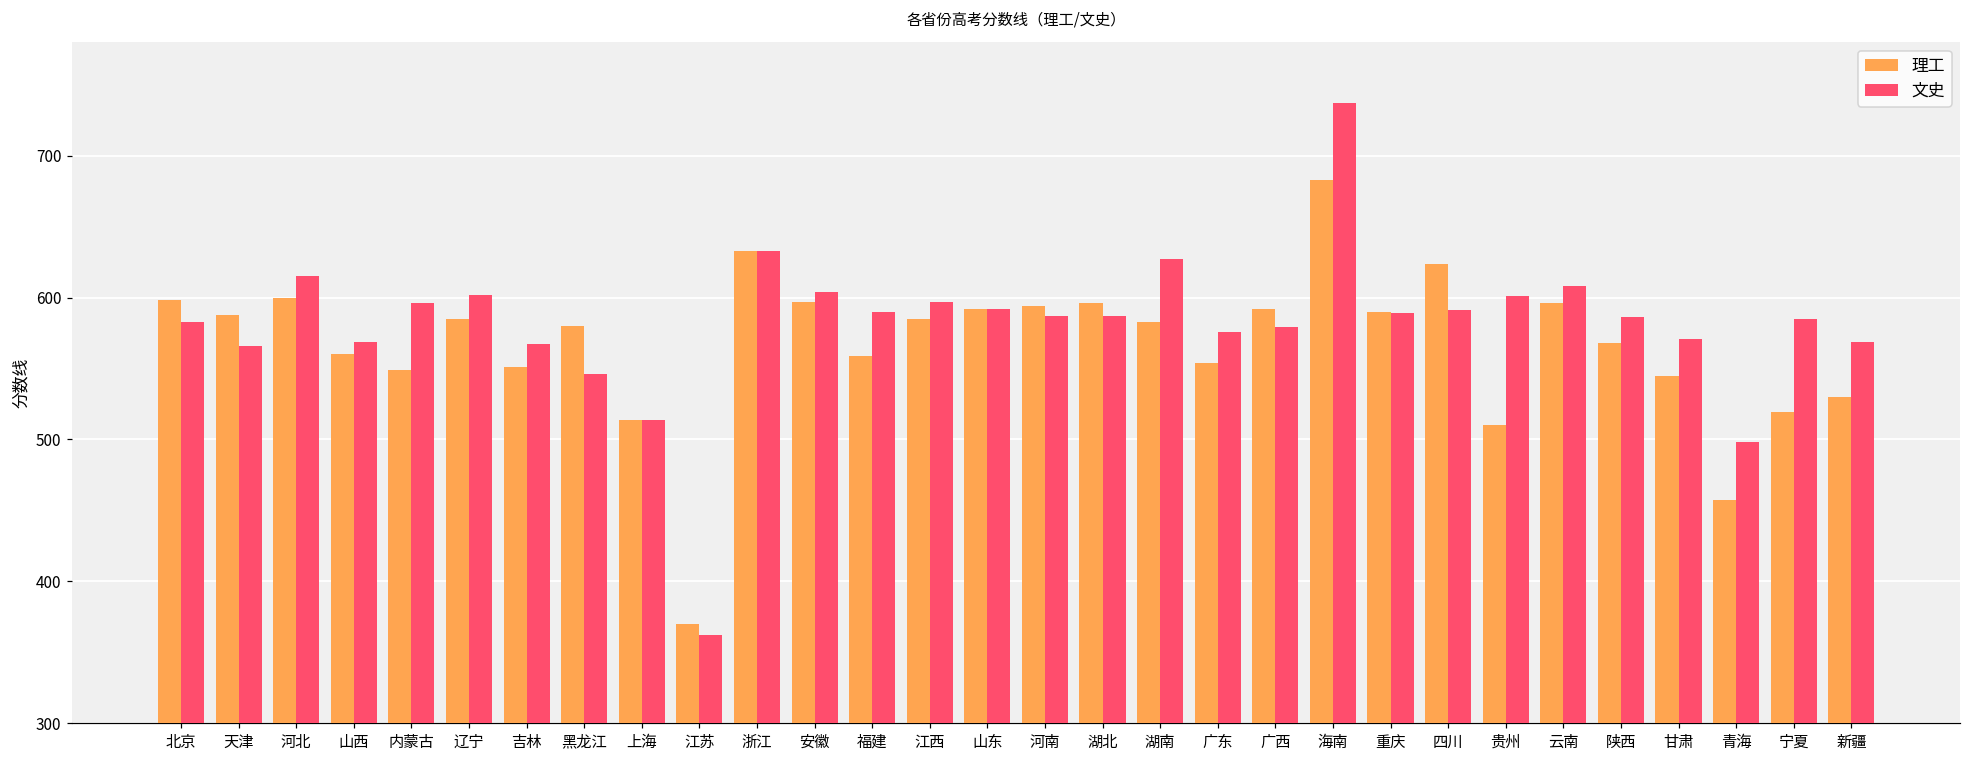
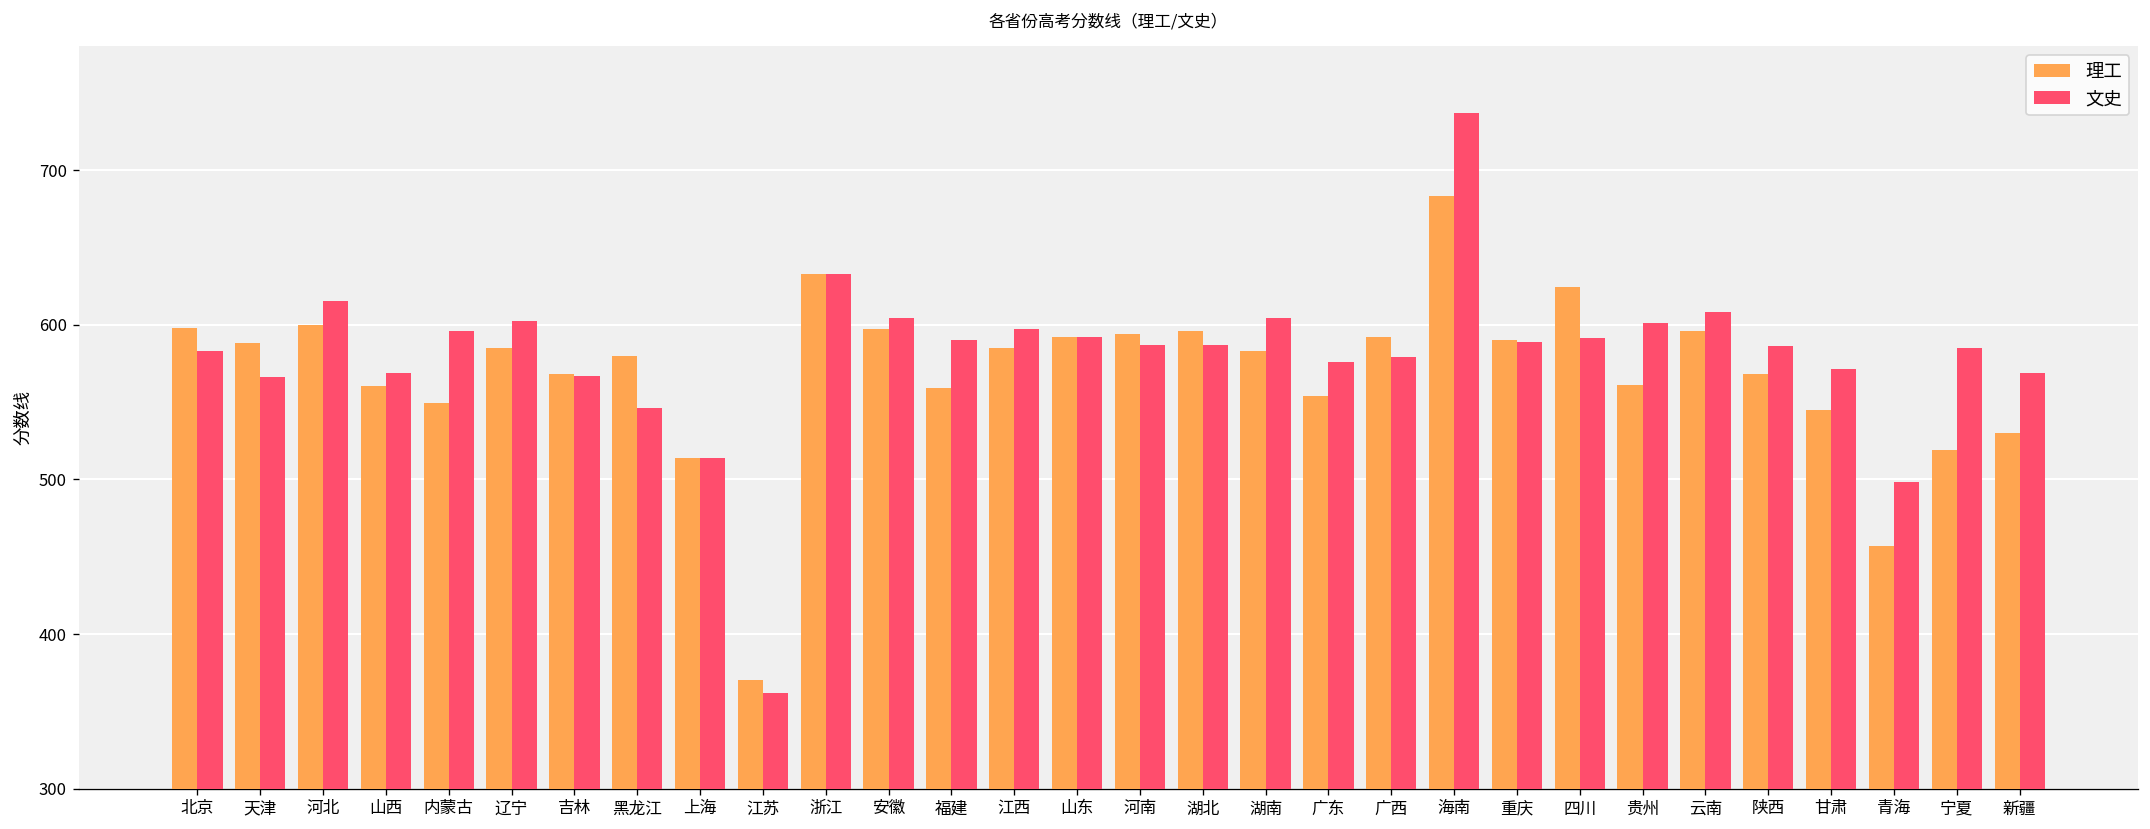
理工, 吉林: 551 -> 568
文史, 湖南: 627 -> 604
理工, 贵州: 510 -> 561
